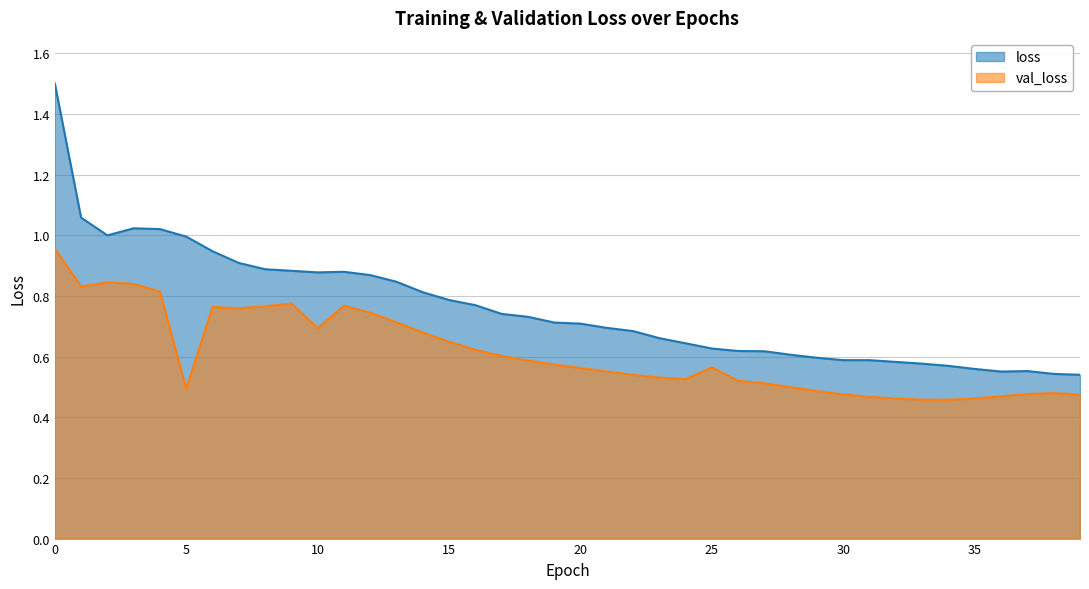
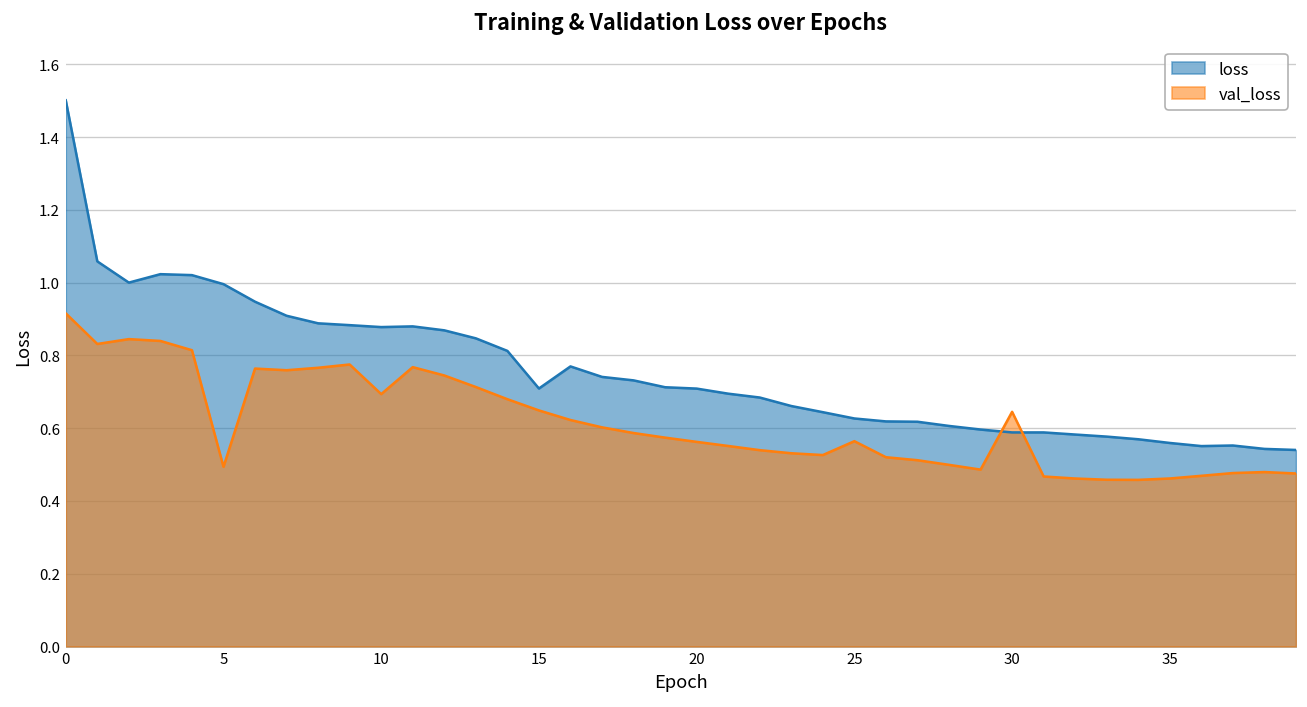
val_loss, 0: 0.96 -> 0.92
loss, 15: 0.79 -> 0.71
val_loss, 30: 0.48 -> 0.64
